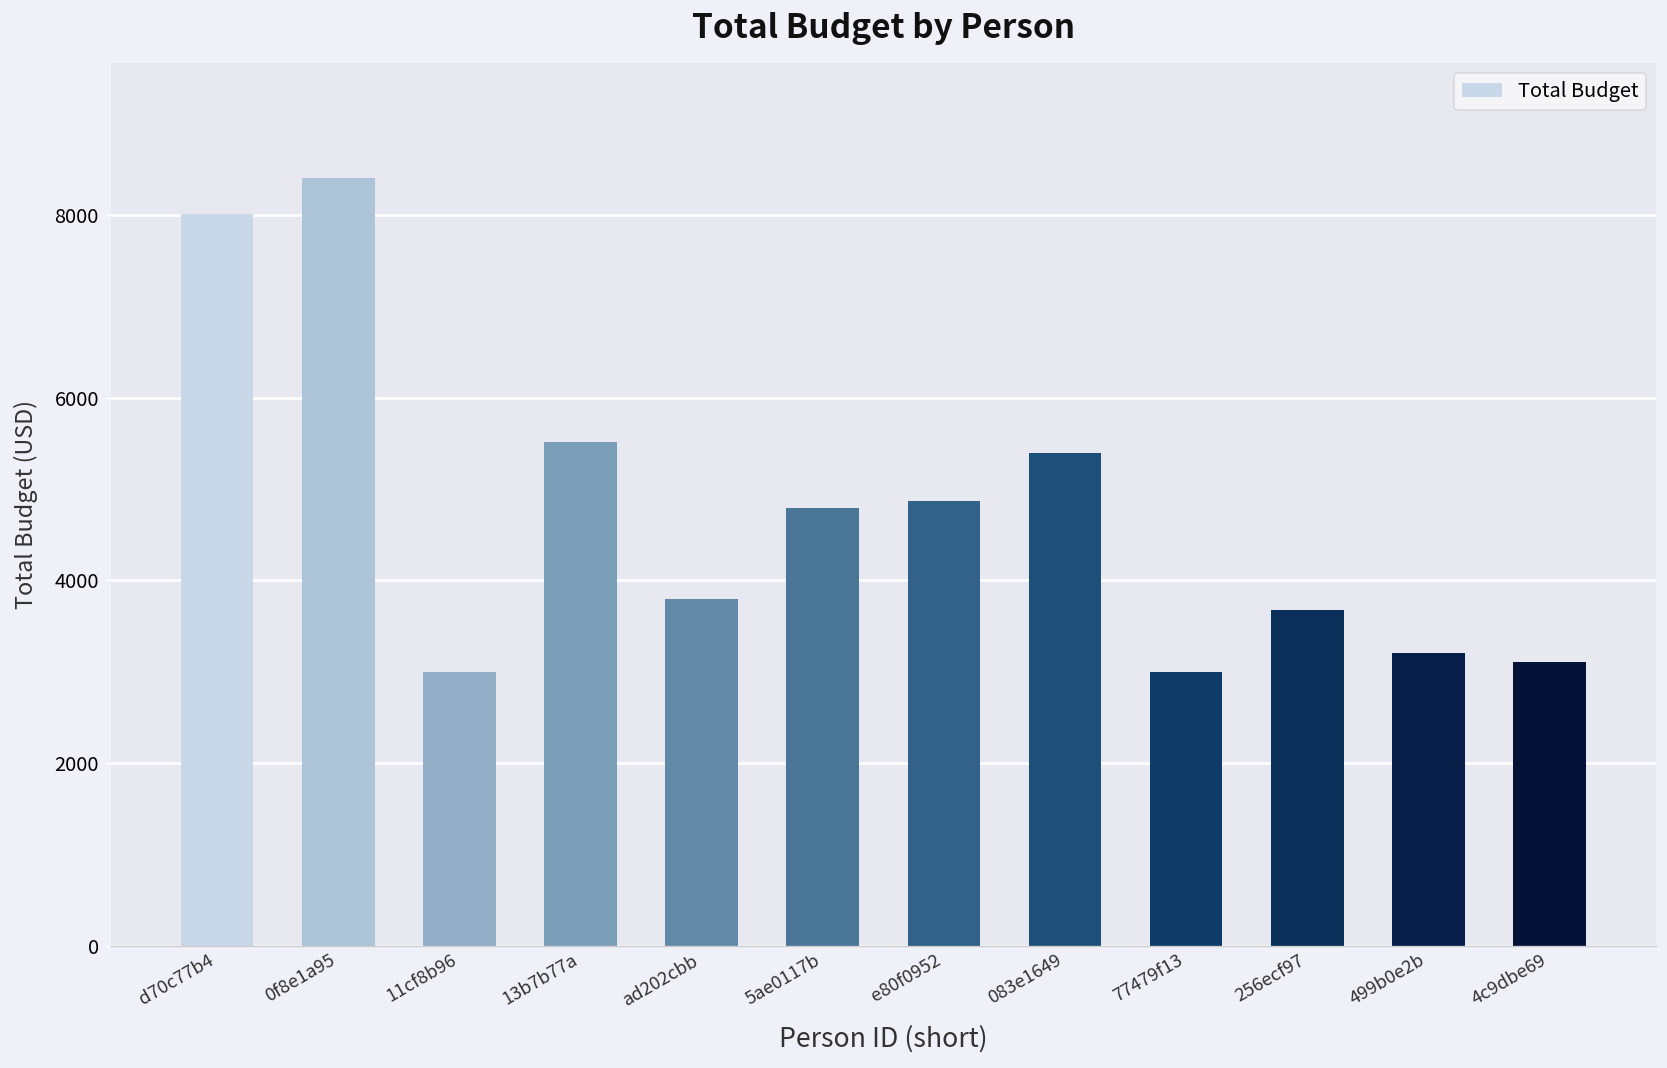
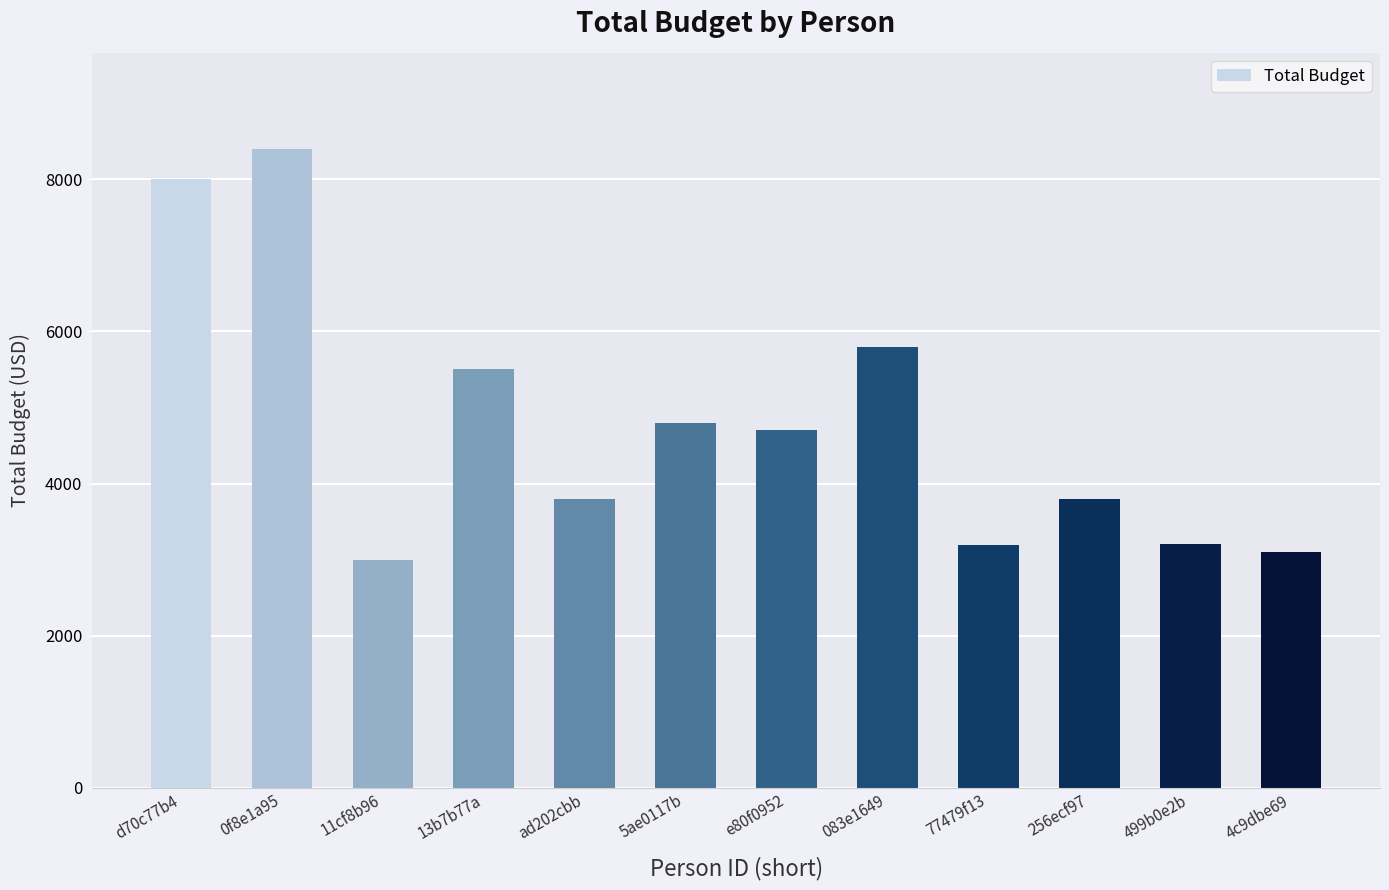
e80f0952: 4900 -> 4700
083e1649: 5400 -> 5800
77479f13: 3000 -> 3200
256ecf97: 3700 -> 3800
